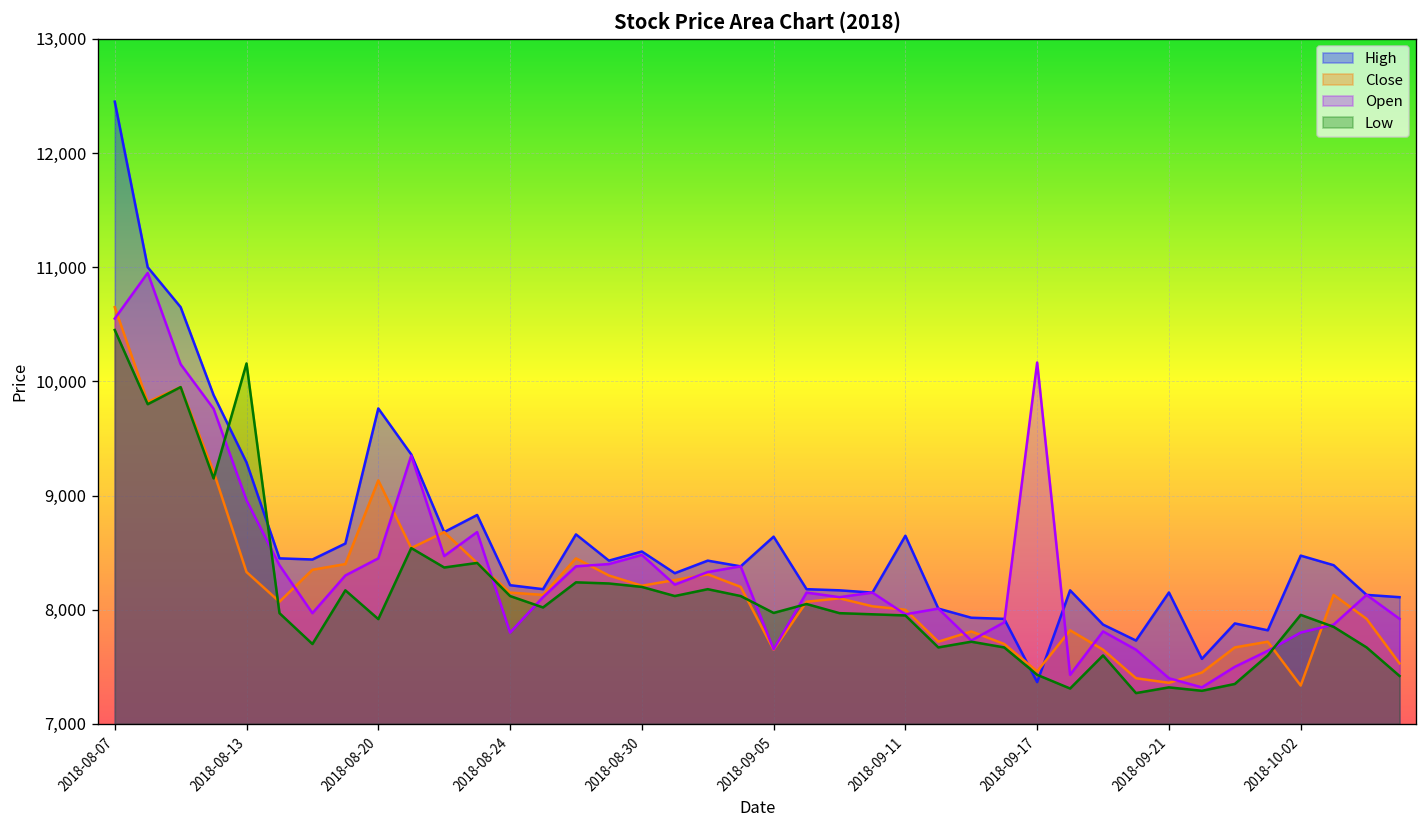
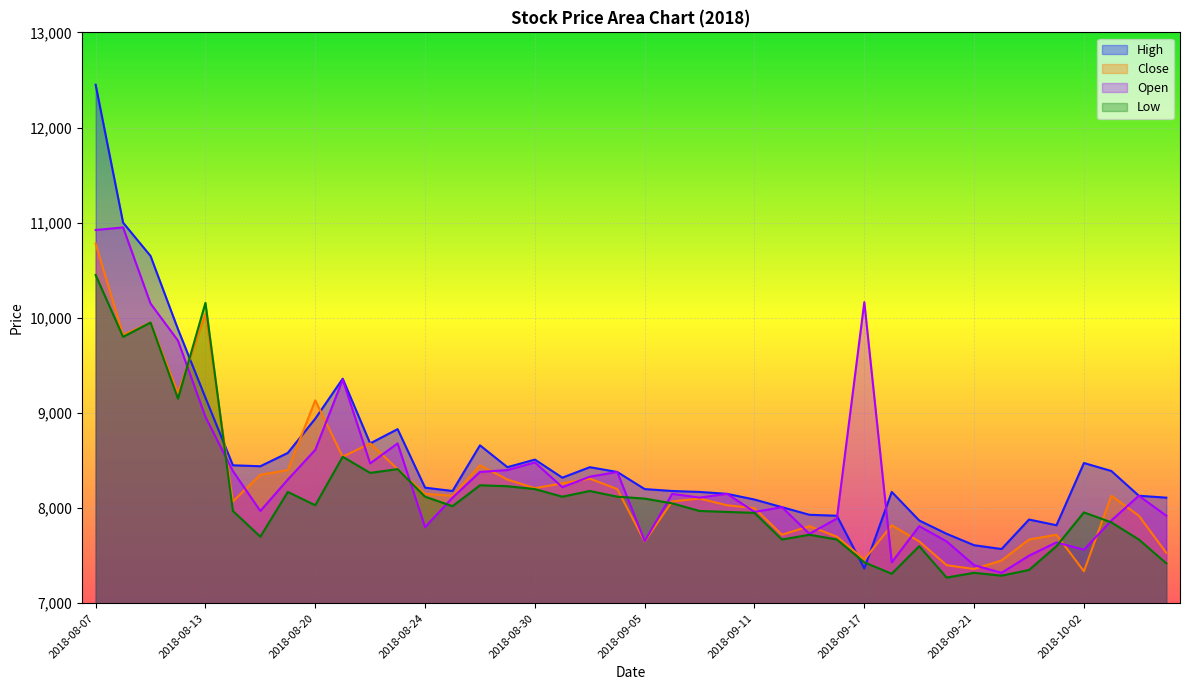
Close, 2018-08-07: 10,700 -> 10,800
Open, 2018-08-07: 10,600 -> 10,900
High, 2018-08-13: 9,300 -> 9,200
Close, 2018-08-13: 8,300 -> 10,000
High, 2018-08-20: 9,800 -> 8,900
Open, 2018-08-20: 8,500 -> 8,600
Low, 2018-08-20: 7,900 -> 8,000
High, 2018-09-05: 8,600 -> 8,200
Low, 2018-09-05: 8,000 -> 8,100
High, 2018-09-11: 8,600 -> 8,100
High, 2018-09-21: 8,200 -> 7,600
Open, 2018-10-02: 7,800 -> 7,600
